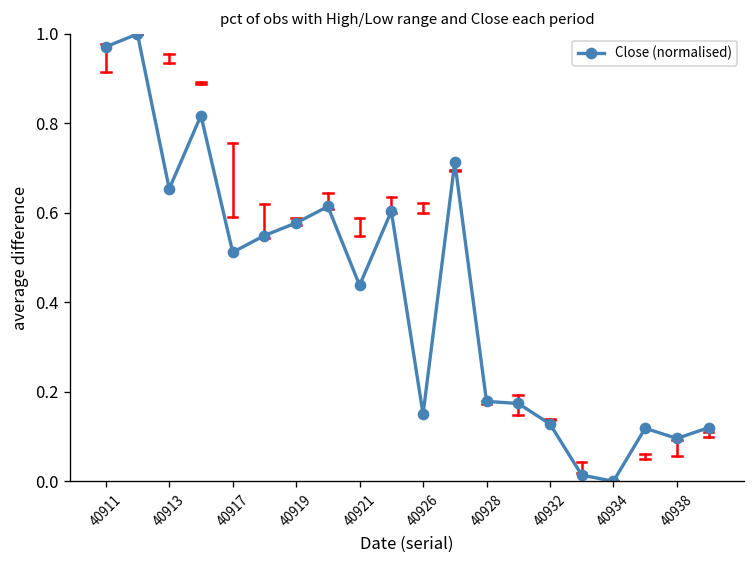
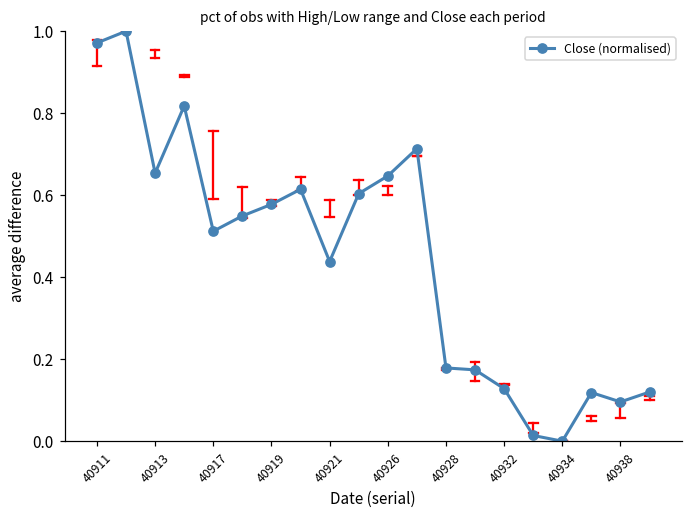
Close (normalised), 40926: 0.15 -> 0.65
